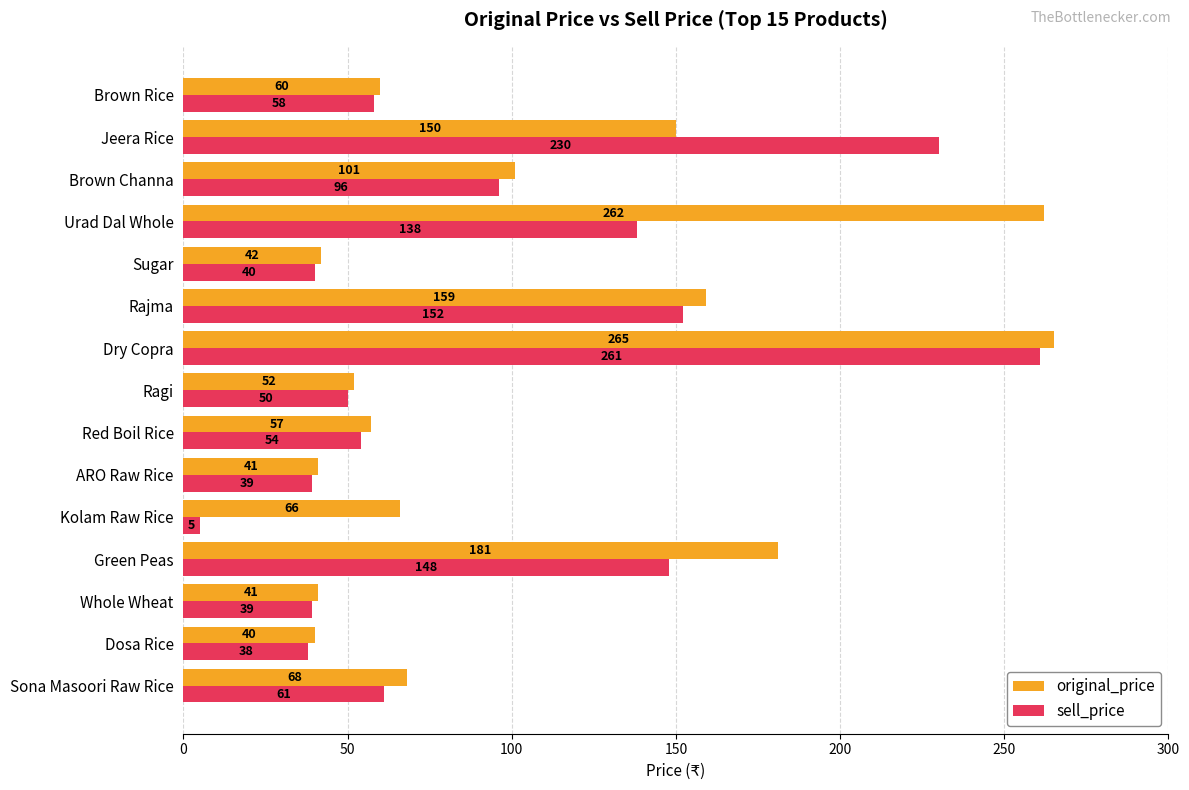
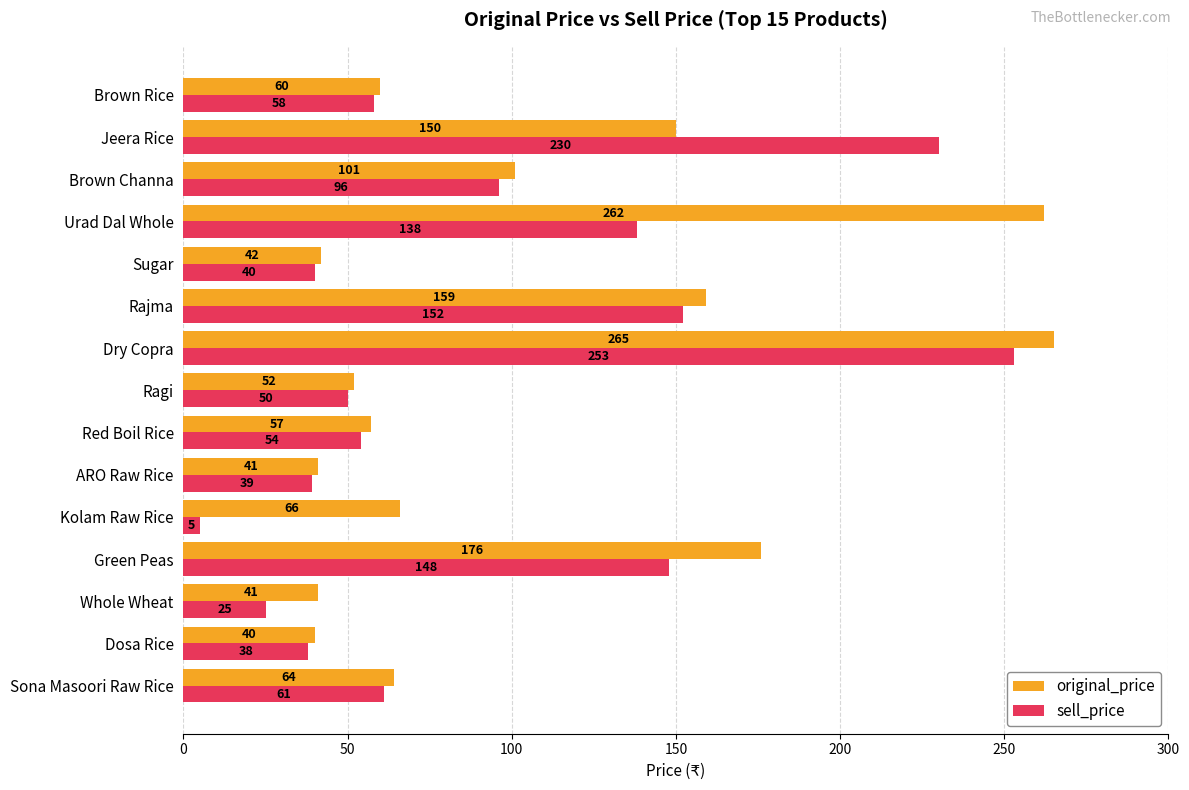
sell_price, Dry Copra: 261 -> 253
original_price, Green Peas: 181 -> 176
sell_price, Whole Wheat: 39 -> 25
original_price, Sona Masoori Raw Rice: 68 -> 64
